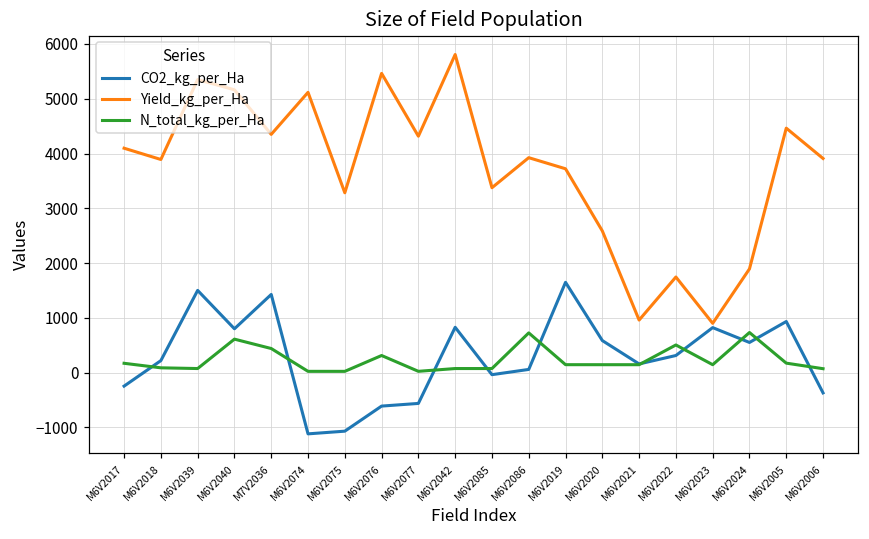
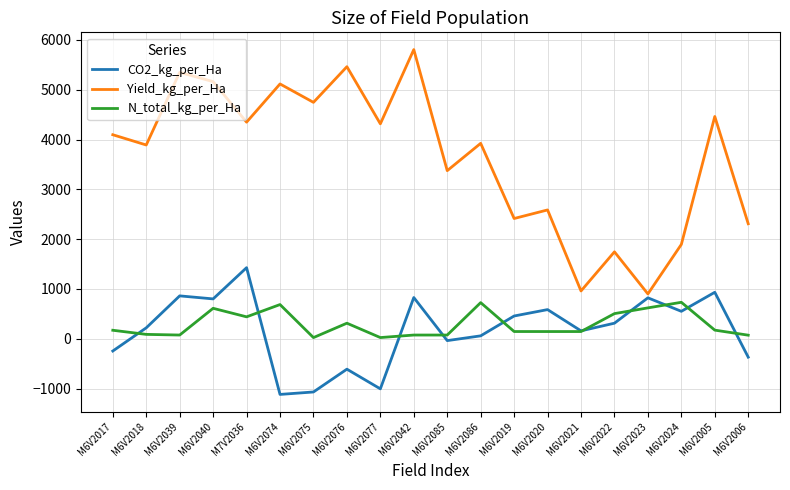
CO2_kg_per_Ha, M6V2039: 1500 -> 900
N_total_kg_per_Ha, M6V2074: 0 -> 700
Yield_kg_per_Ha, M6V2075: 3300 -> 4700
CO2_kg_per_Ha, M6V2077: -600 -> -1000
CO2_kg_per_Ha, M6V2019: 1600 -> 500
Yield_kg_per_Ha, M6V2019: 3700 -> 2400
N_total_kg_per_Ha, M6V2023: 100 -> 600
Yield_kg_per_Ha, M6V2006: 3900 -> 2300
